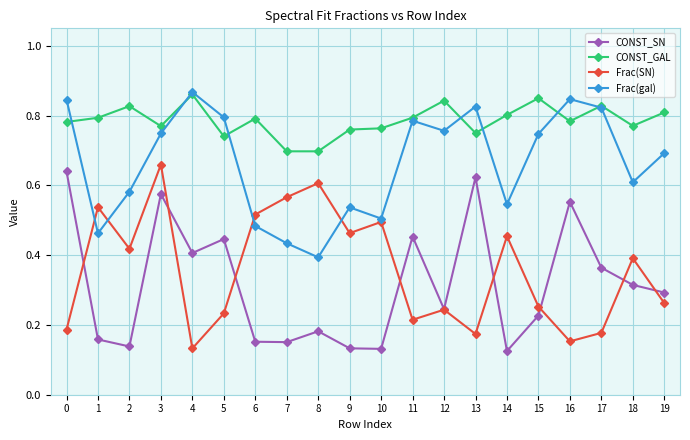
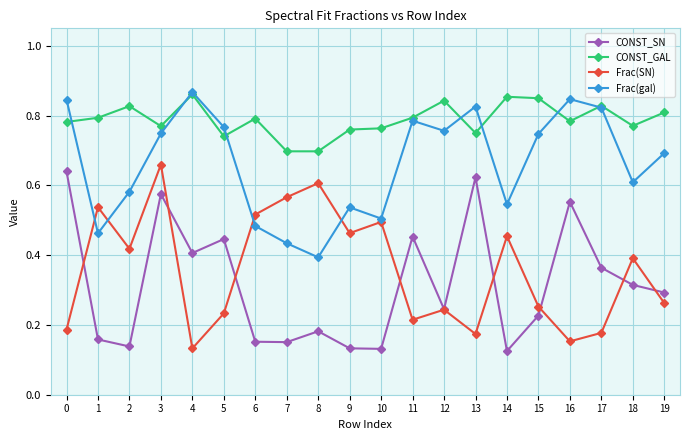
Frac(gal), 5: 0.79 -> 0.77
CONST_GAL, 14: 0.80 -> 0.85
